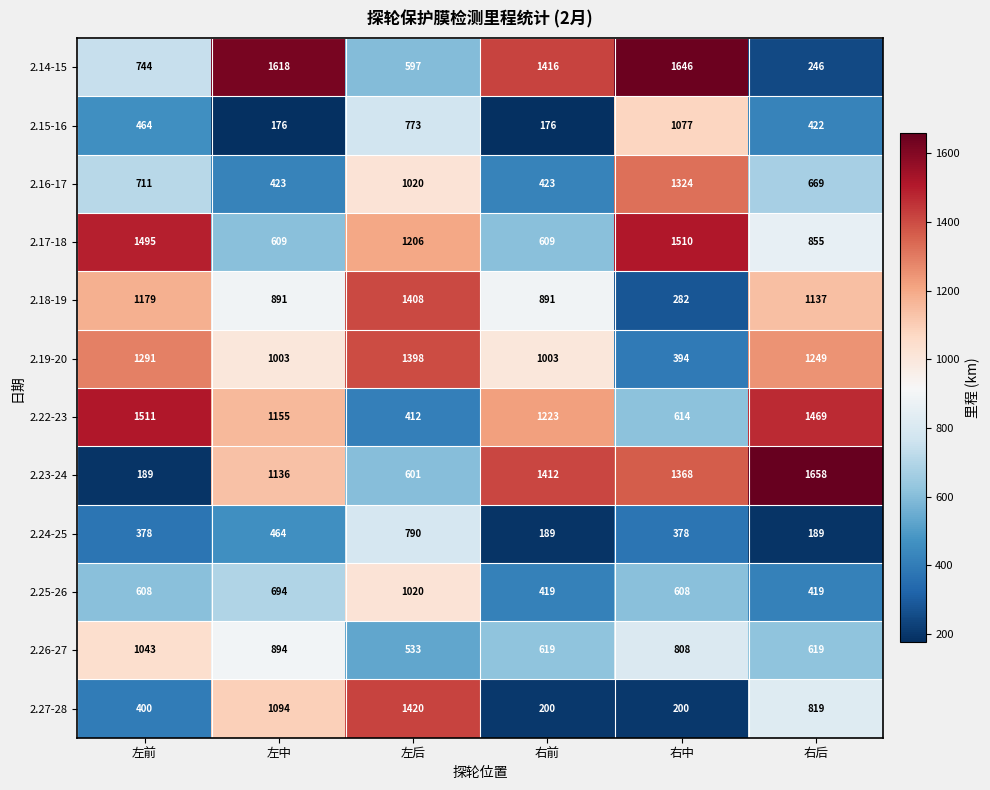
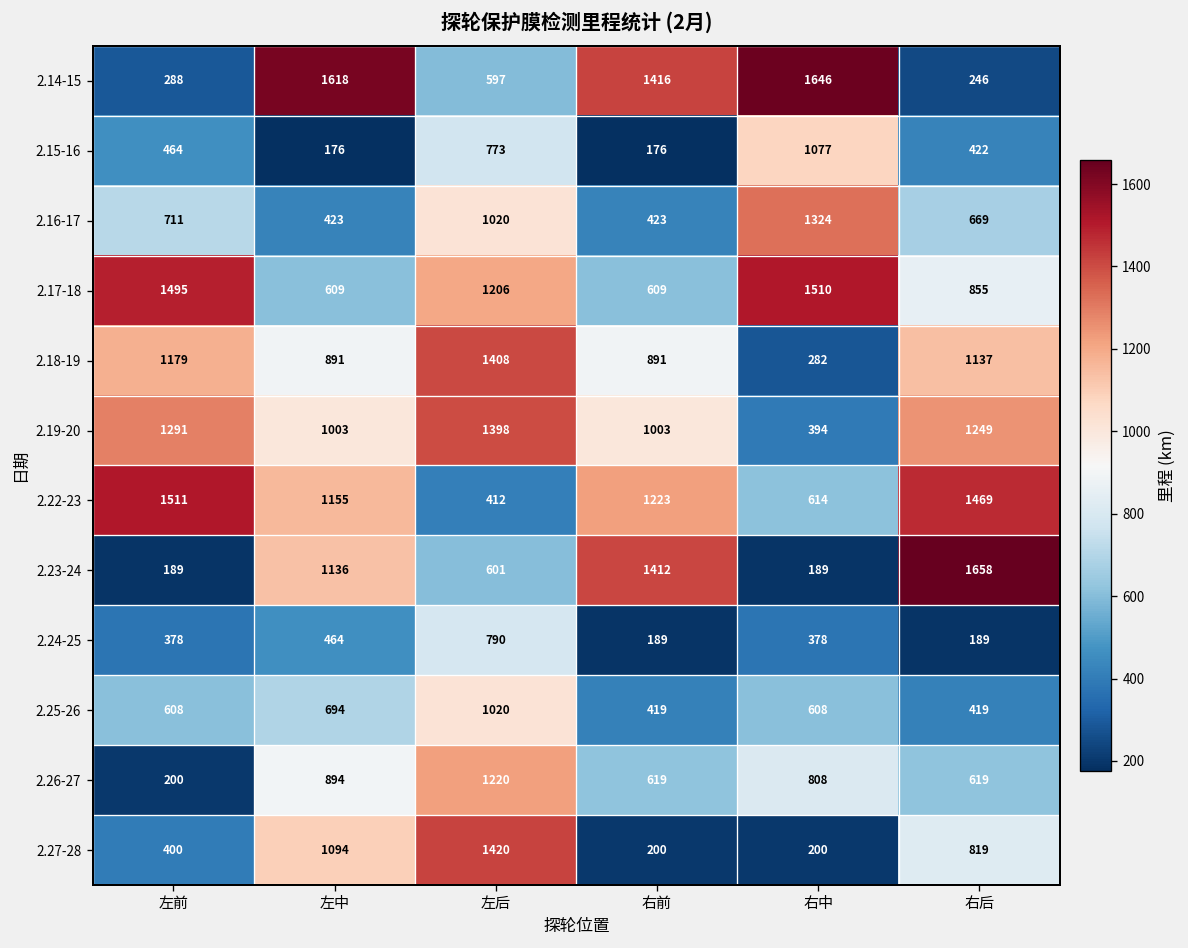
2.14-15, 左前: 744 -> 288
2.23-24, 右中: 1368 -> 189
2.26-27, 左前: 1043 -> 200
2.26-27, 左后: 533 -> 1220
